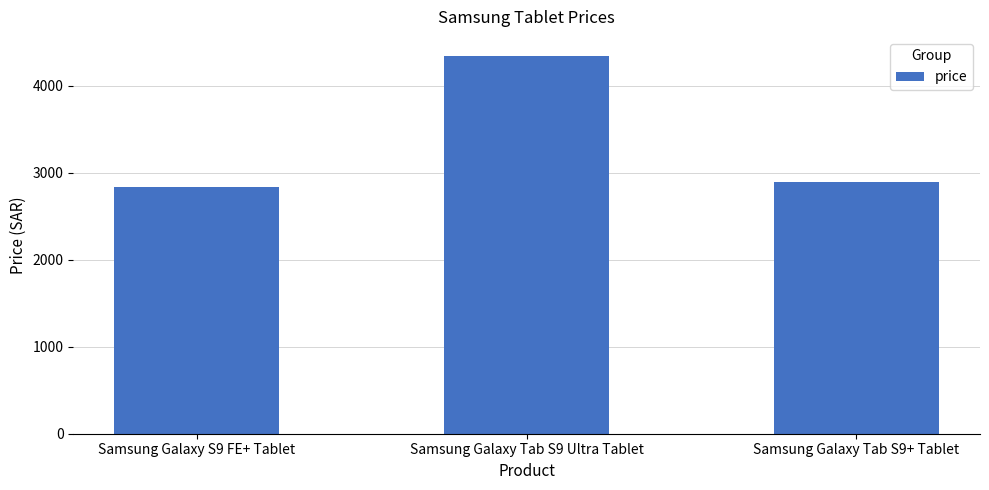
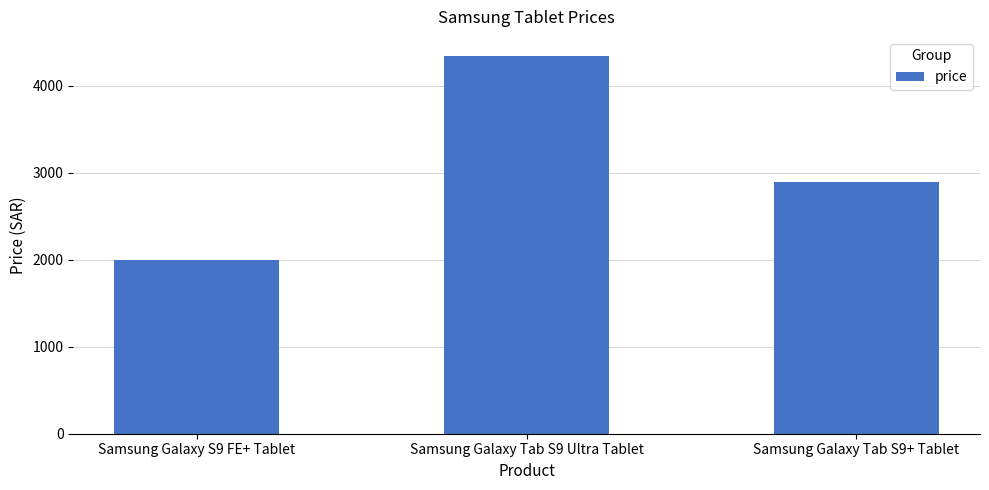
Samsung Galaxy S9 FE+ Tablet: 2800 -> 2000
